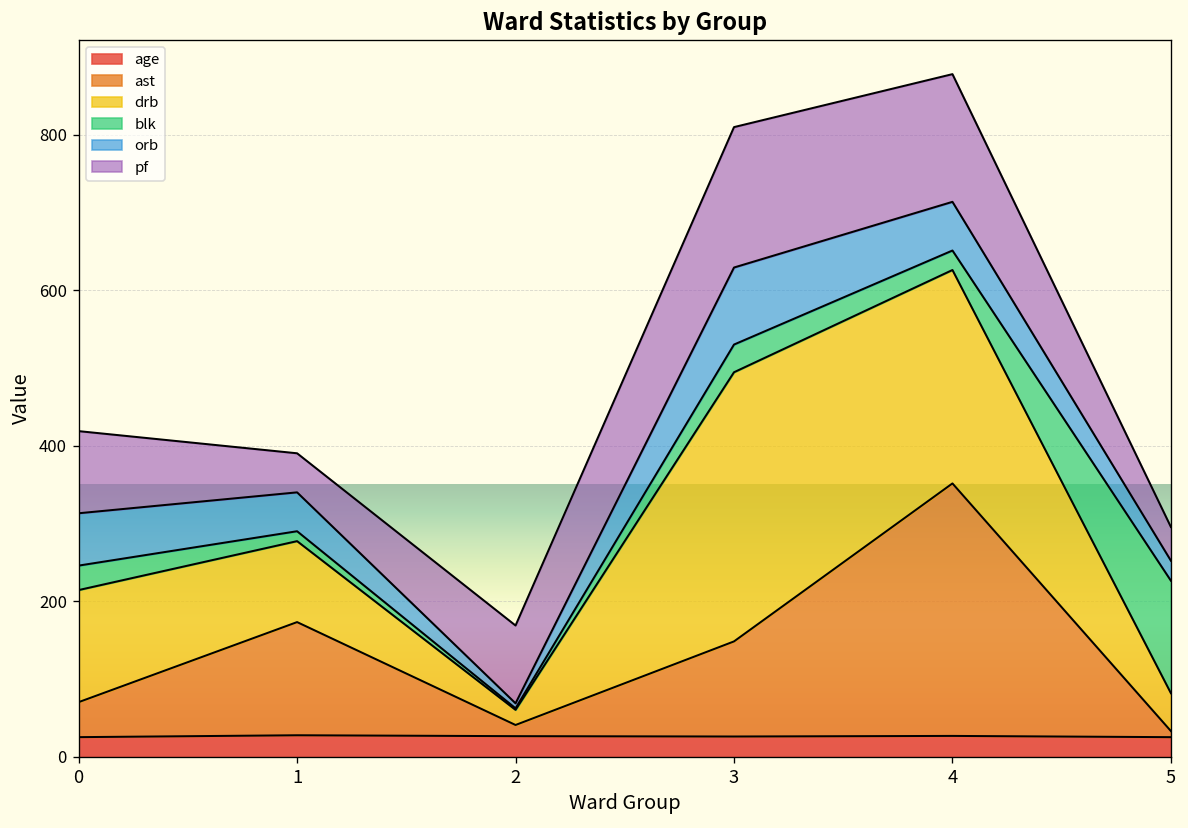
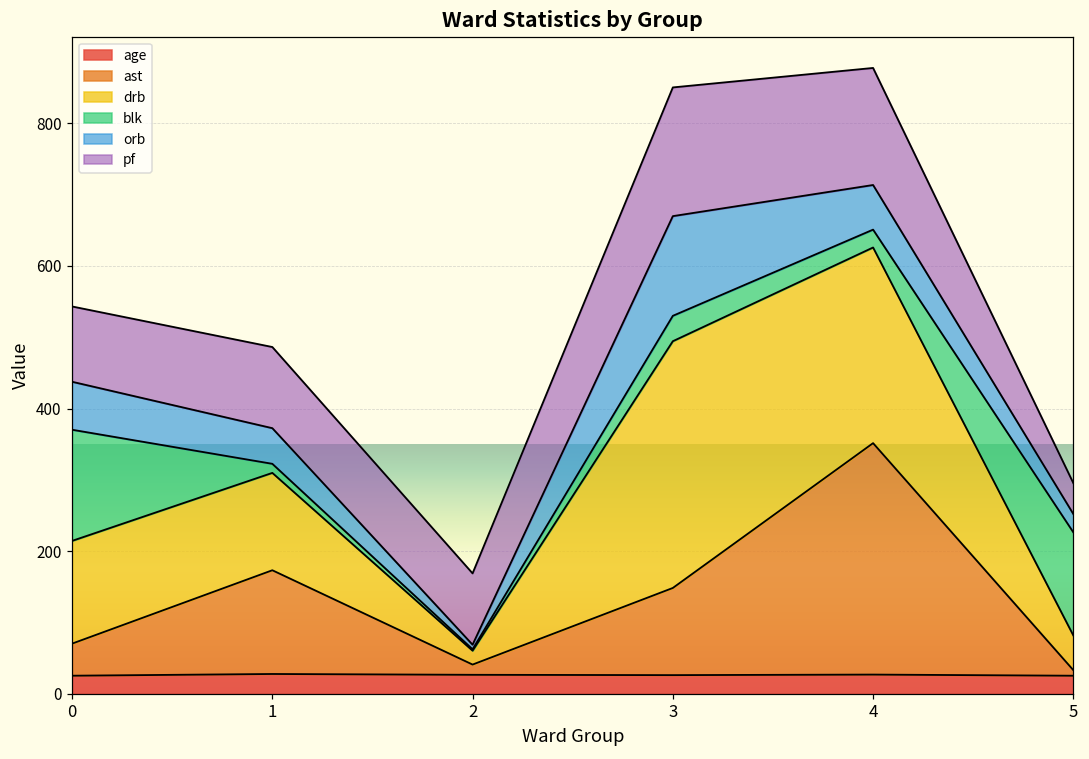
blk, 0: 30 -> 160
drb, 1: 100 -> 140
pf, 1: 50 -> 110
orb, 3: 100 -> 140
